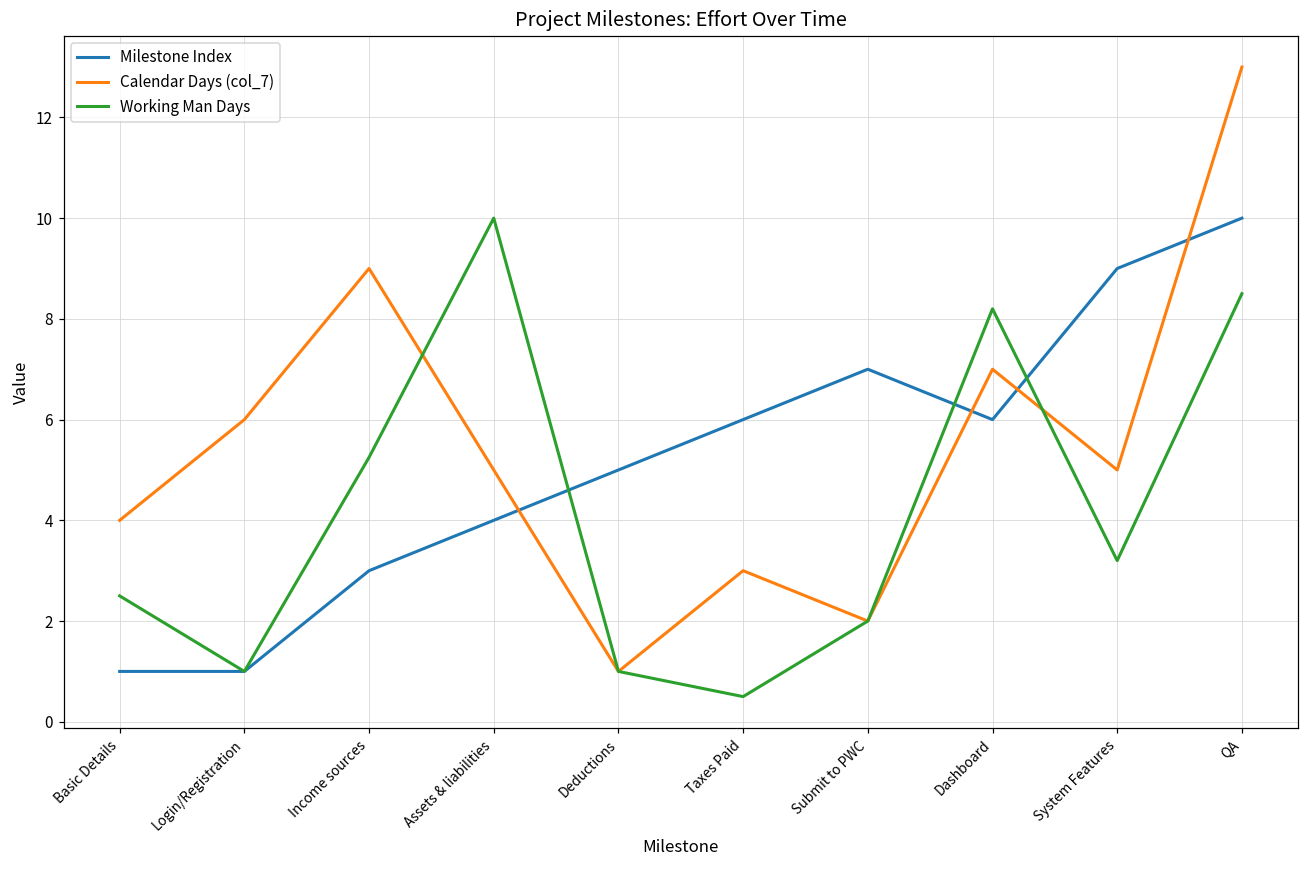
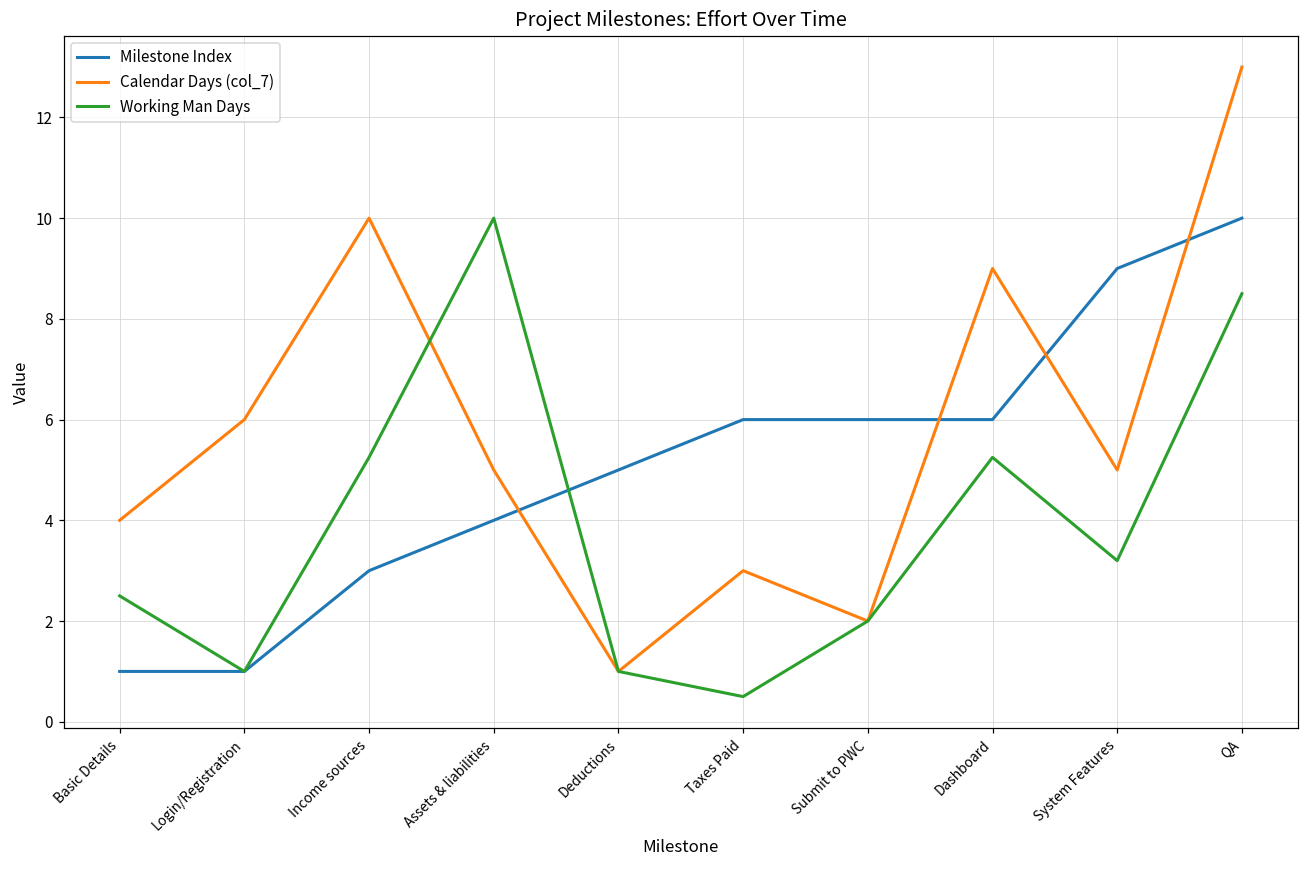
Calendar Days (col_7), Income sources: 9 -> 10
Milestone Index, Submit to PWC: 7 -> 6
Calendar Days (col_7), Dashboard: 7 -> 9
Working Man Days, Dashboard: 8.2 -> 5.3
